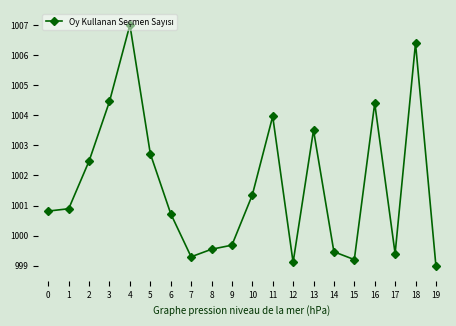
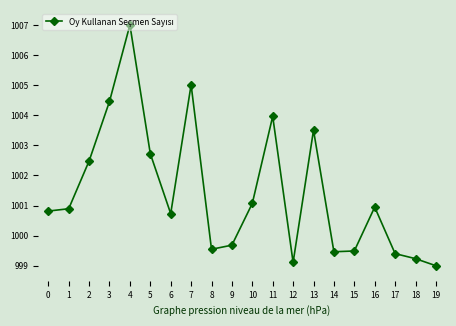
7: 999.3 -> 1005.0
10: 1001.4 -> 1001.1
15: 999.2 -> 999.5
16: 1004.4 -> 1000.9
18: 1006.4 -> 999.2
